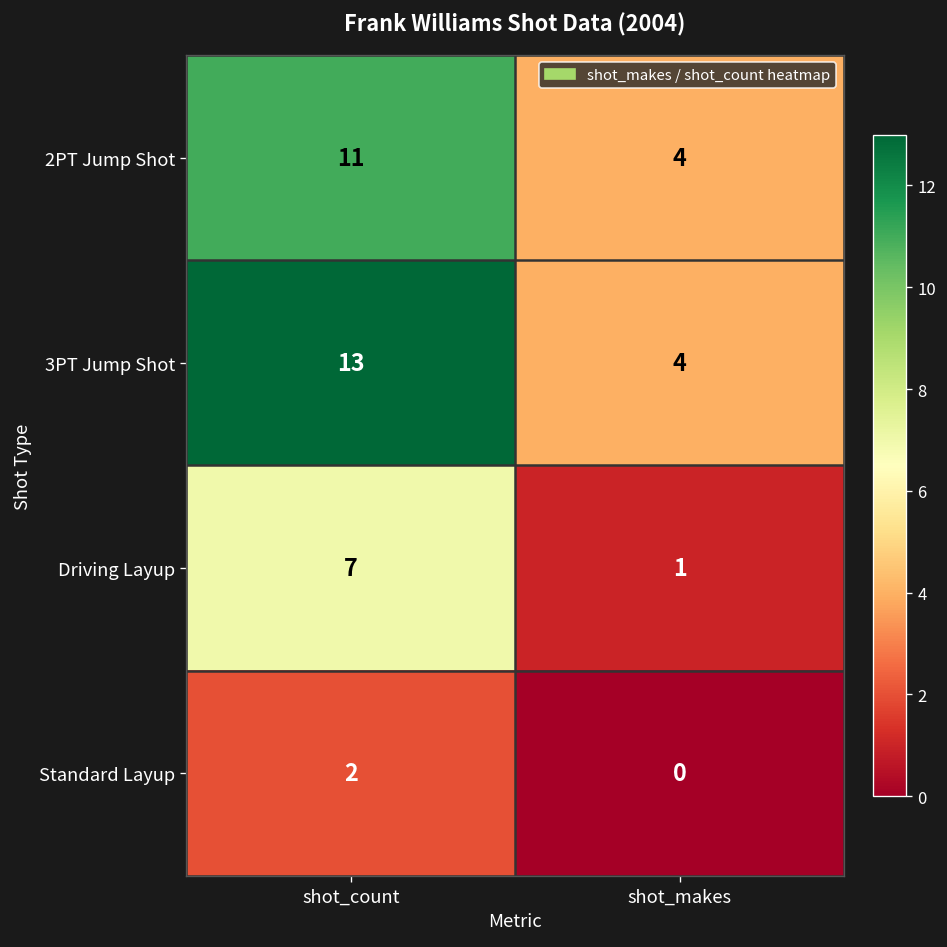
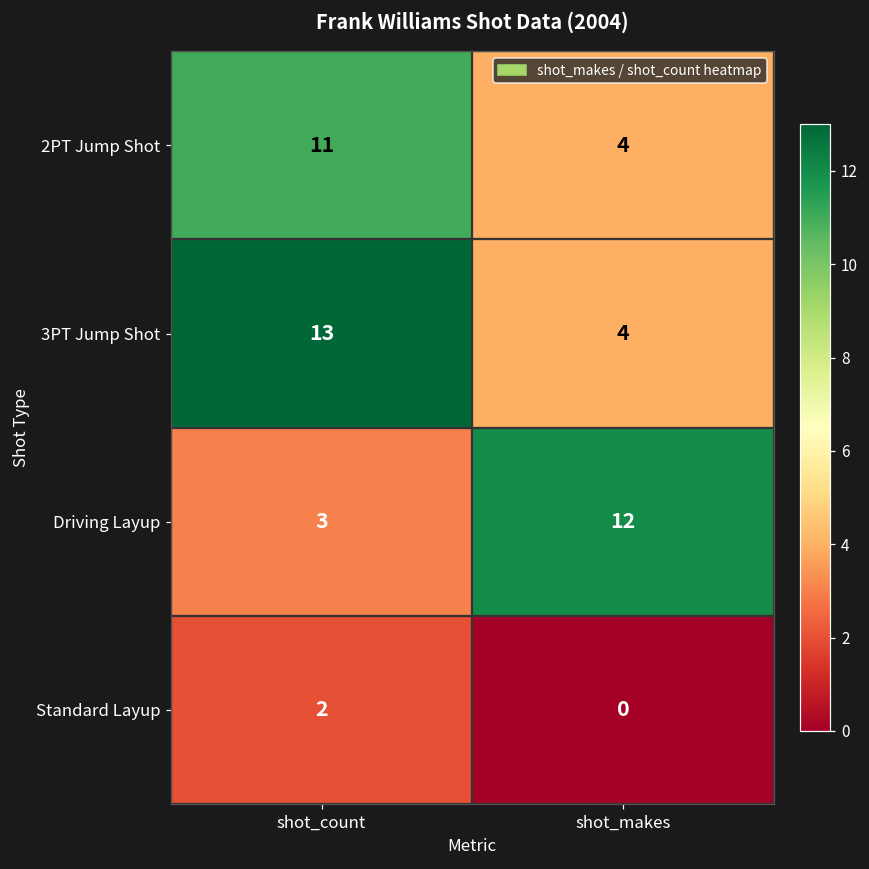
Driving Layup, shot_count: 7 -> 3
Driving Layup, shot_makes: 1 -> 12
